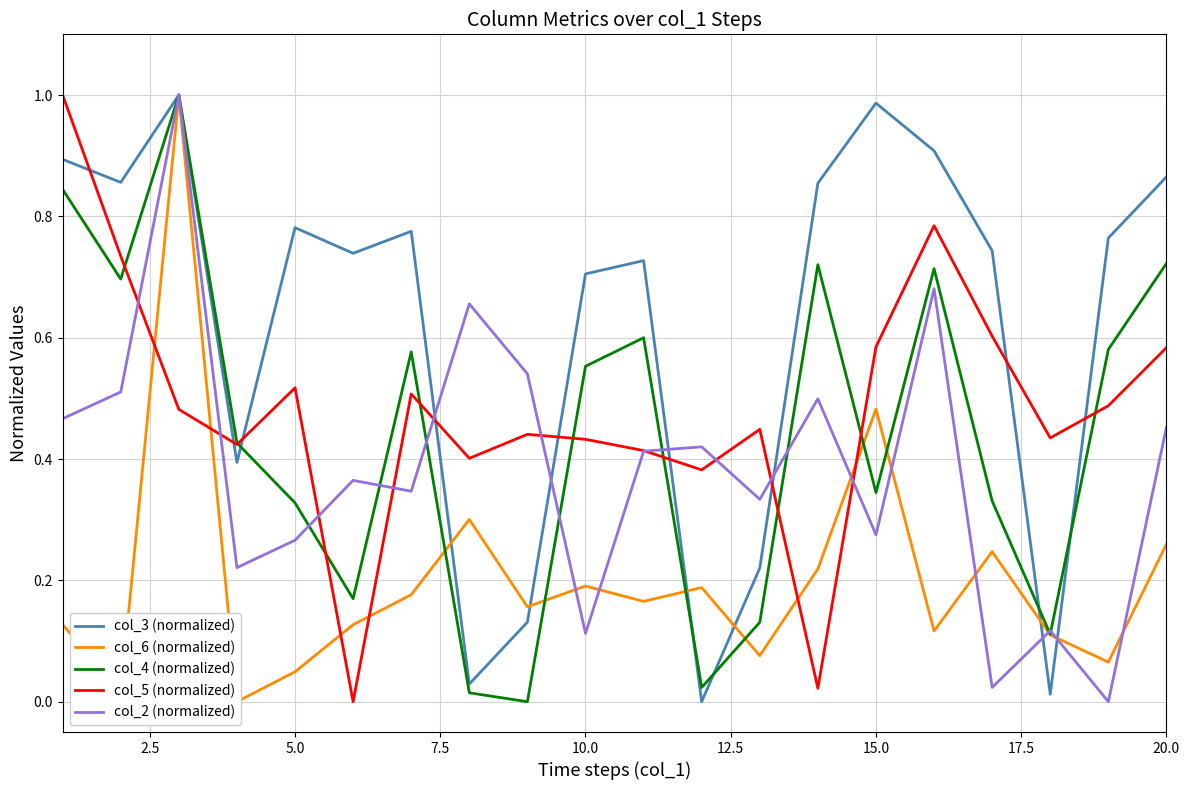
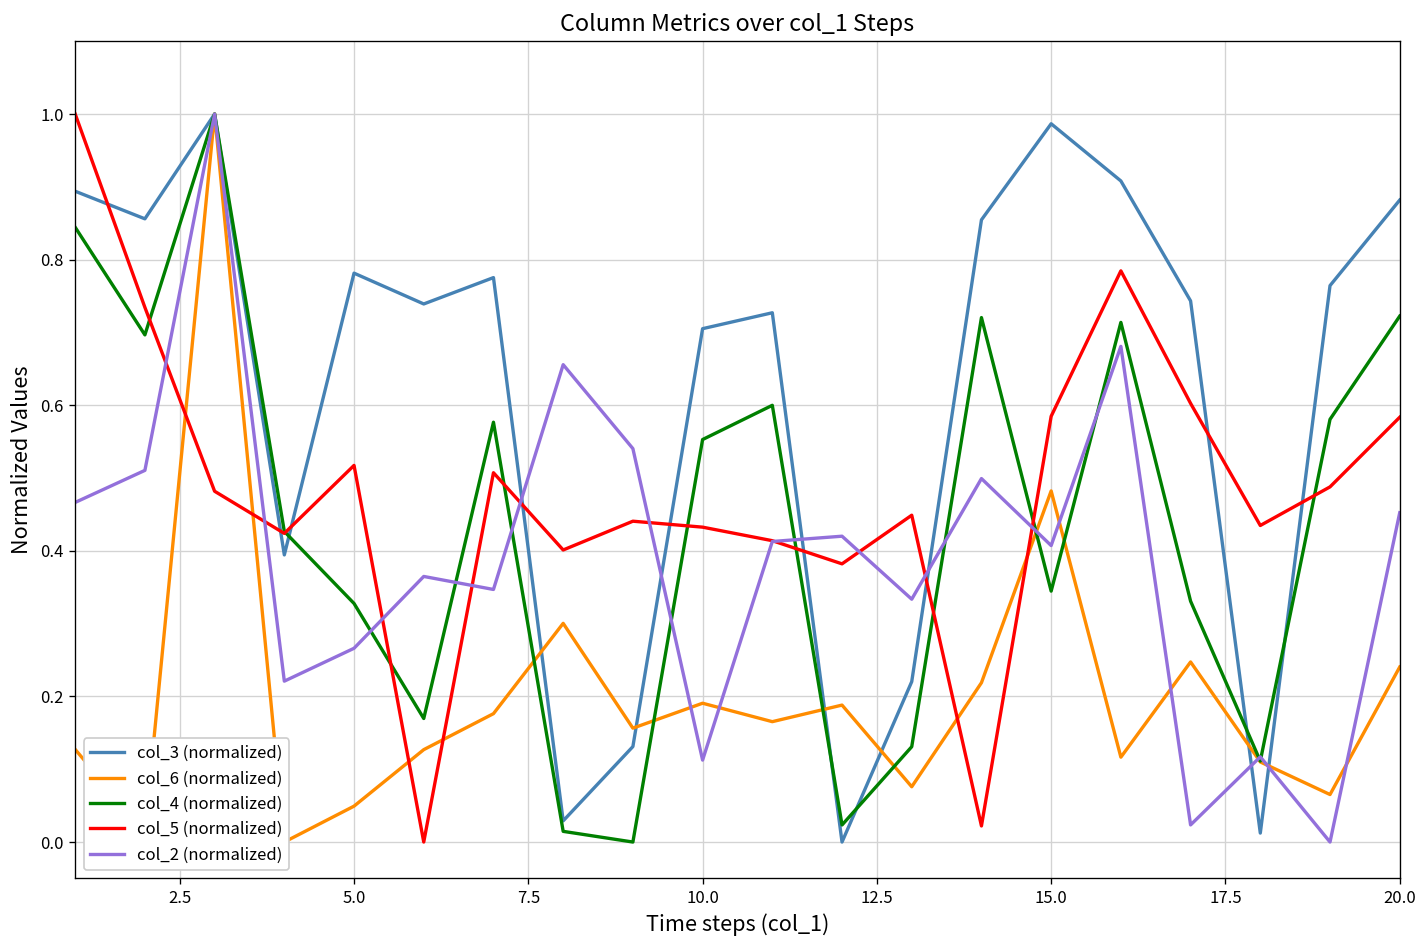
col_2 (normalized), 15.0: 0.28 -> 0.41
col_3 (normalized), 20.0: 0.86 -> 0.88
col_6 (normalized), 20.0: 0.26 -> 0.24
